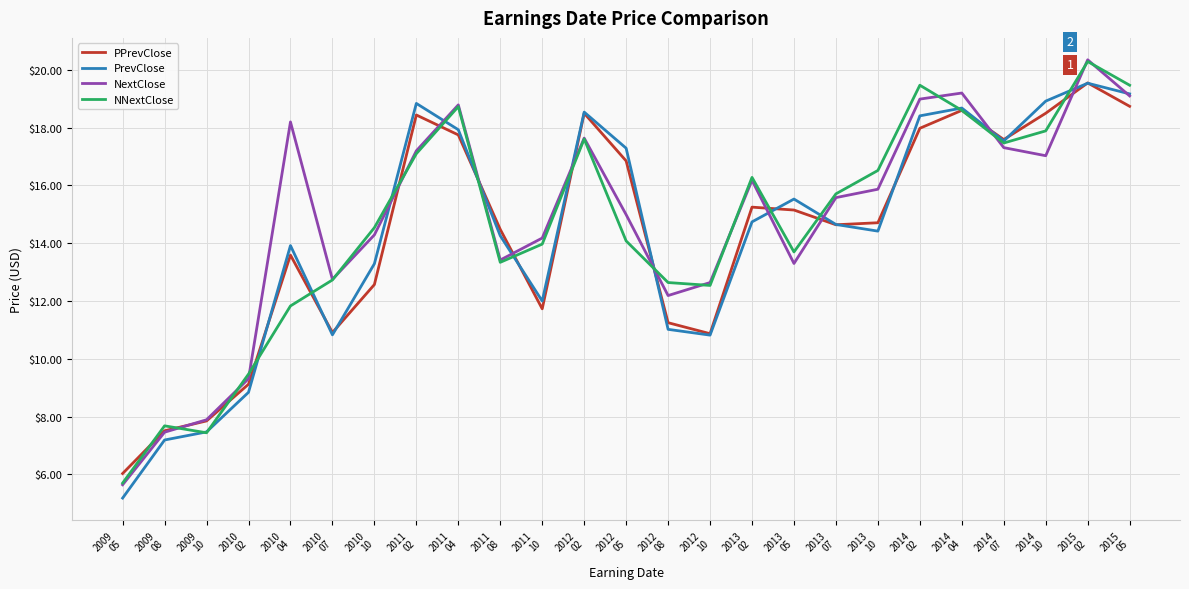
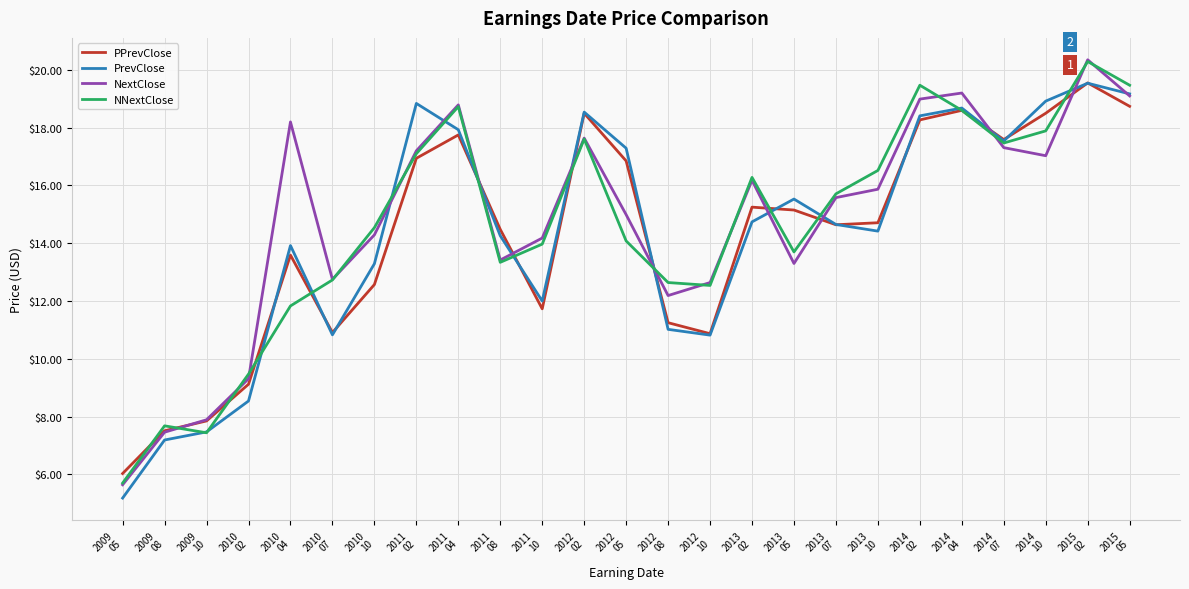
PrevClose, 2010 02: $8.8 -> $8.5
PPrevClose, 2011 02: $18.4 -> $16.9
PPrevClose, 2014 02: $18.0 -> $18.3
